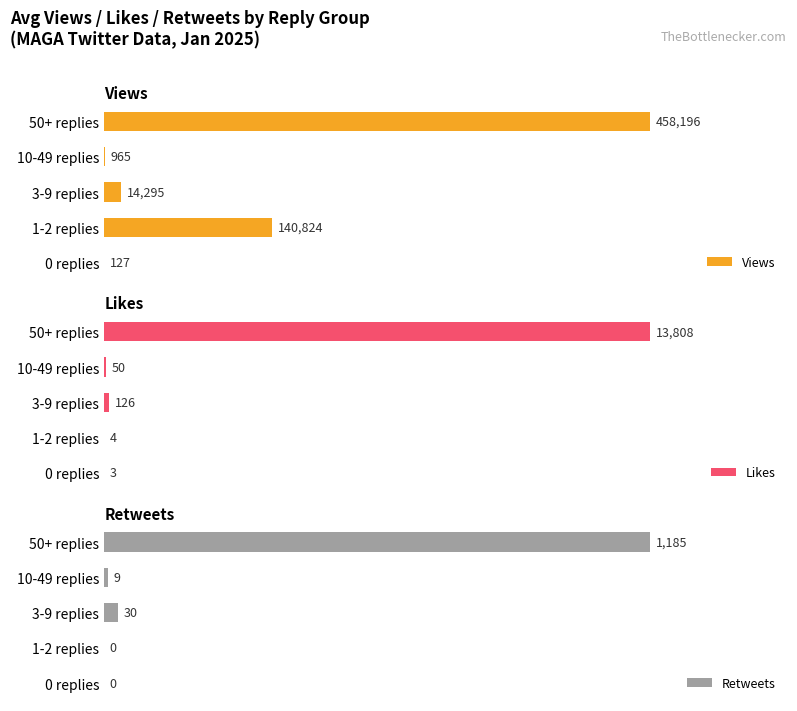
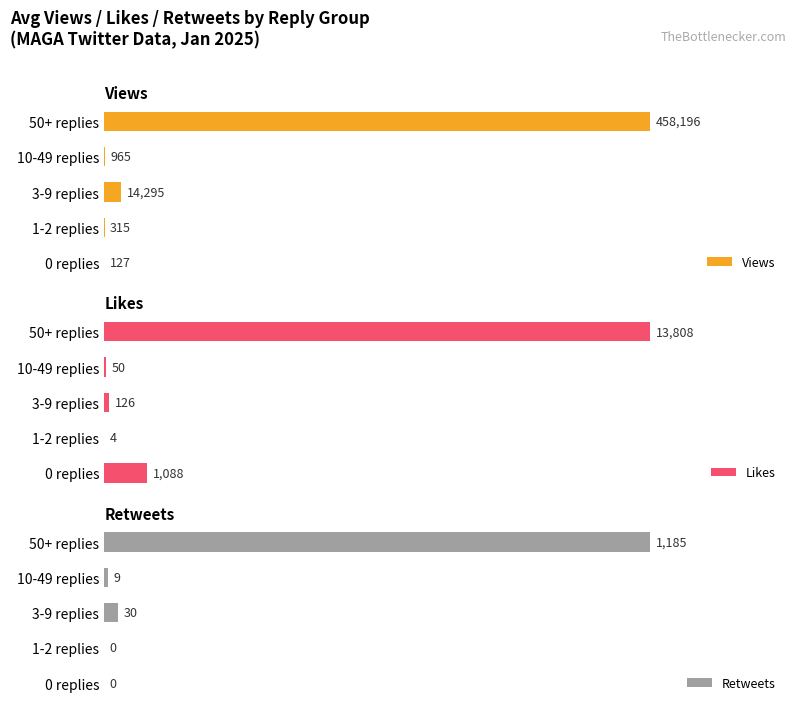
Views, 1-2 replies: 140,824 -> 315
Likes, 0 replies: 3 -> 1,088
